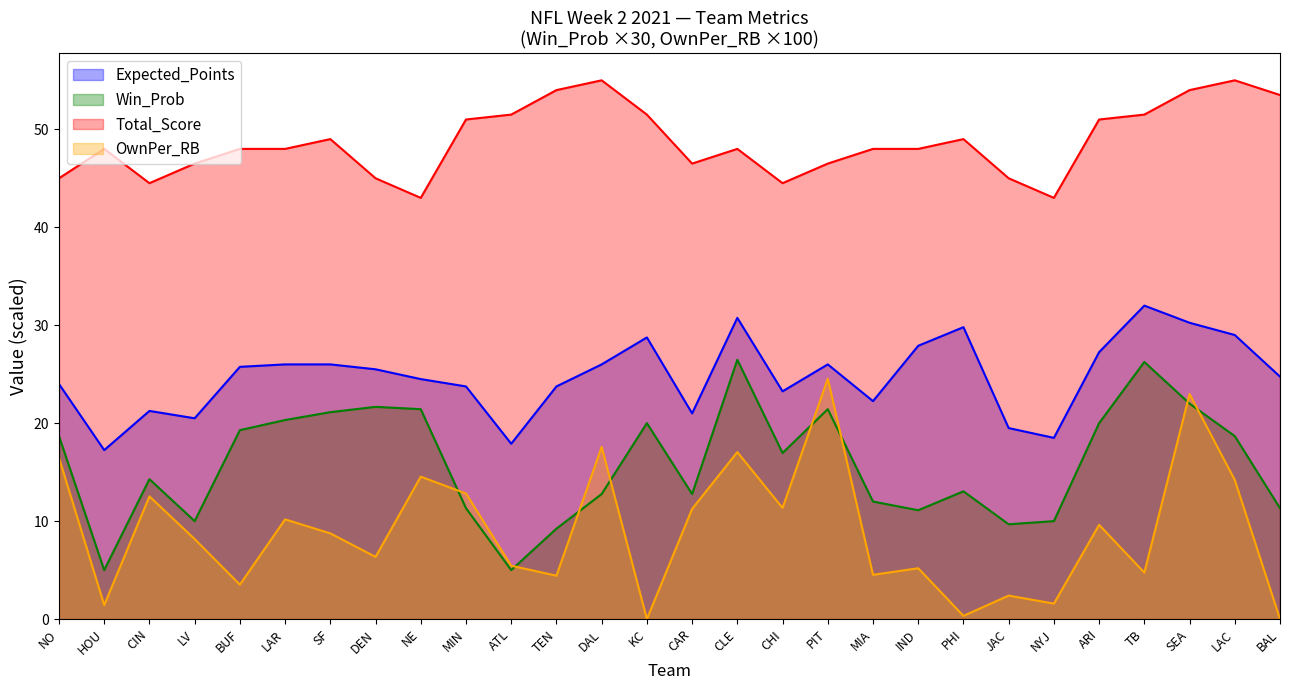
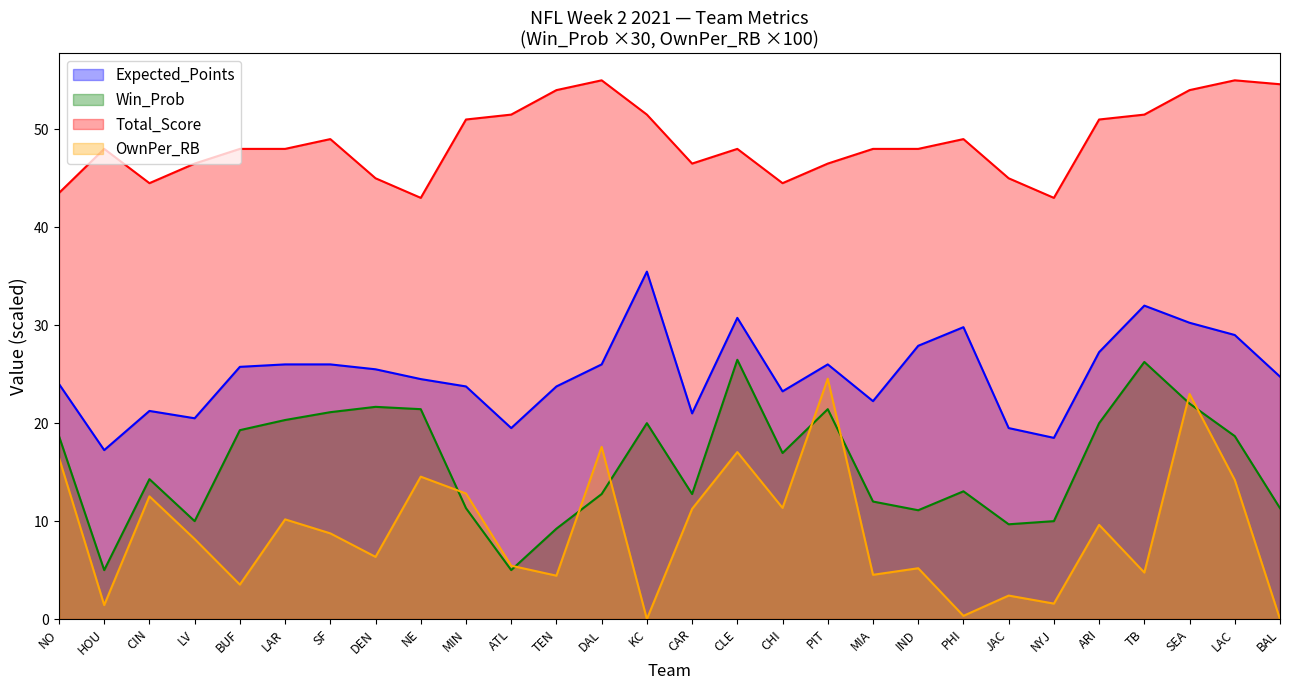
Total_Score, NO: 45 -> 44
Expected_Points, ATL: 18 -> 20
Expected_Points, KC: 29 -> 35
Total_Score, BAL: 54 -> 55
